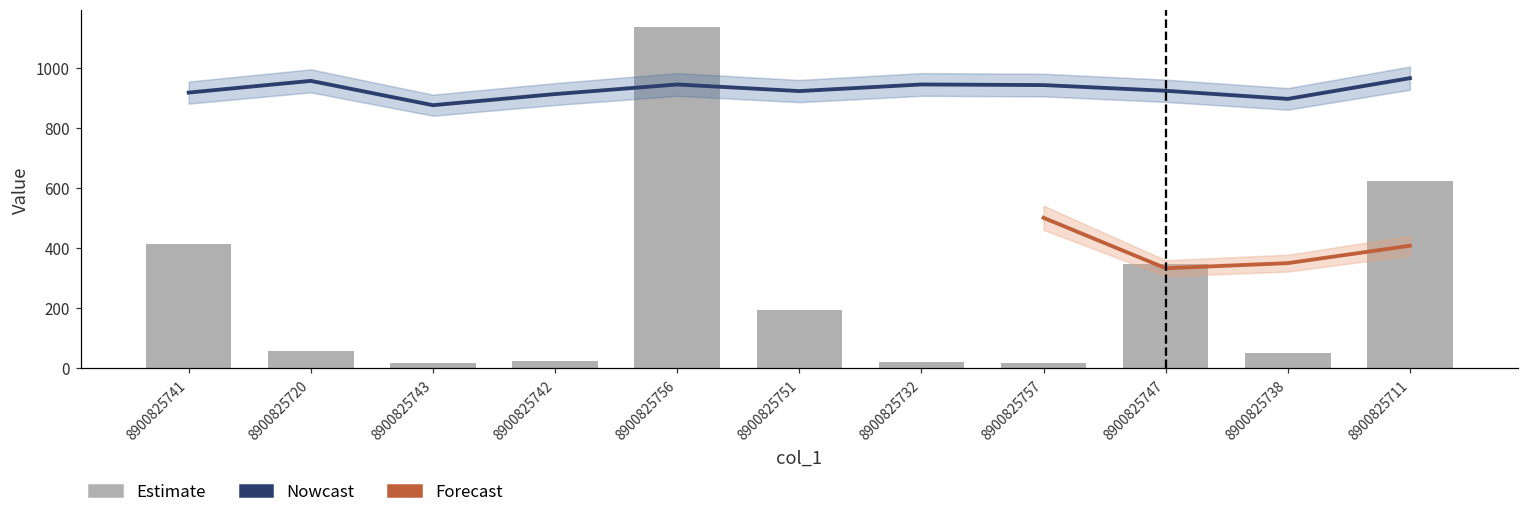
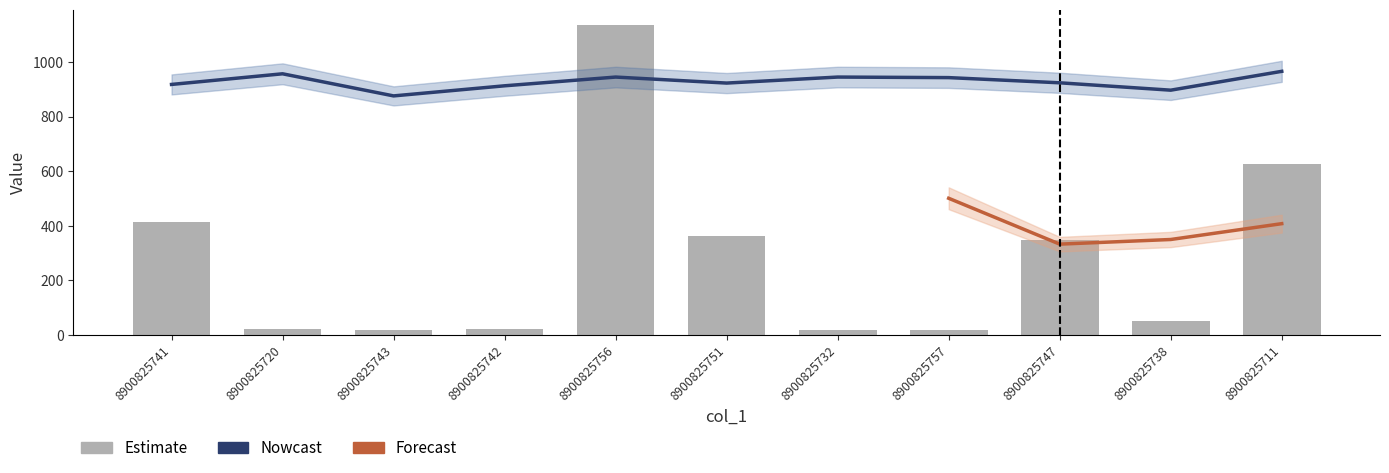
Estimate, 8900825720: 60 -> 20
Estimate, 8900825751: 200 -> 360
